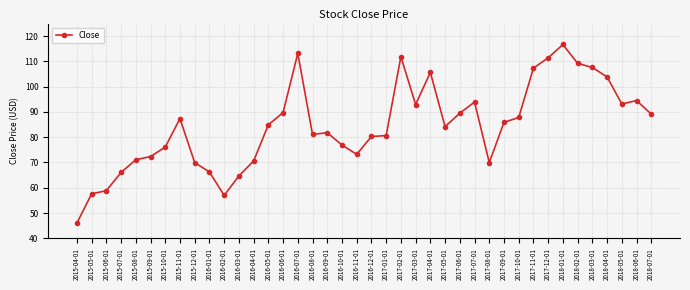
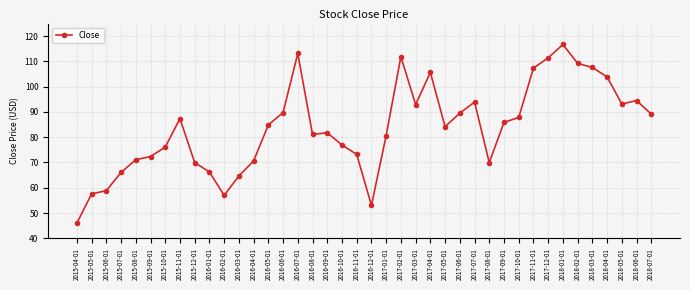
2016-12-01: 80 -> 53
